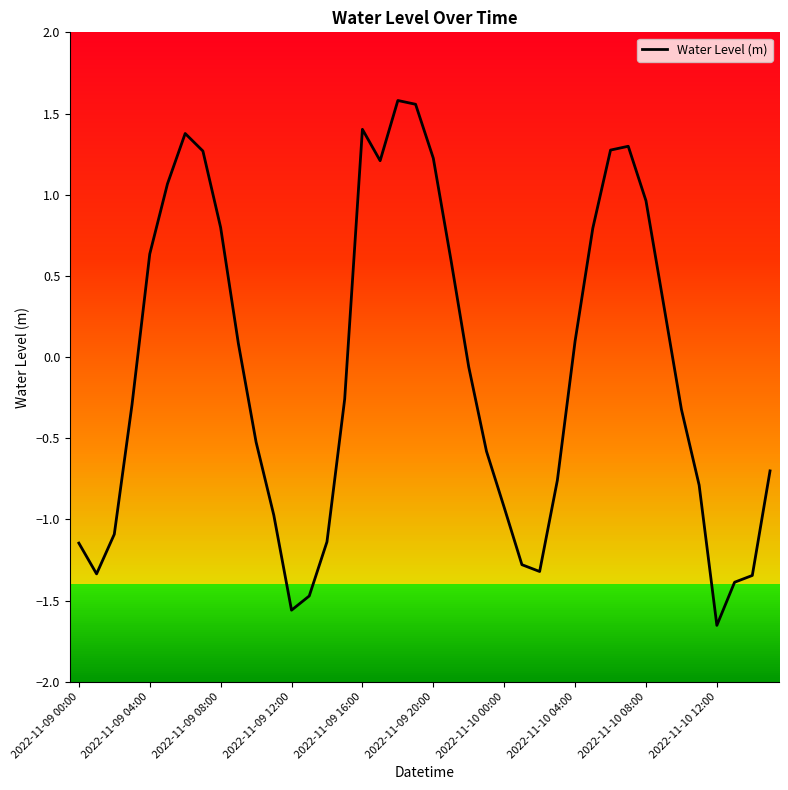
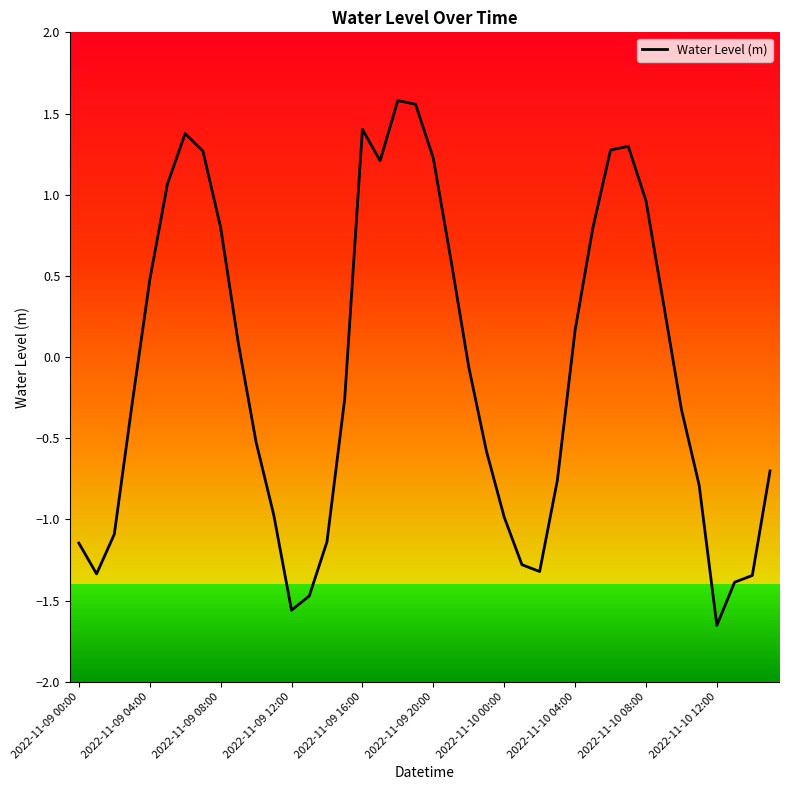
Water Level (m), 2022-11-09 04:00: 0.63 -> 0.47
Water Level (m), 2022-11-10 00:00: -0.93 -> -0.99
Water Level (m), 2022-11-10 04:00: 0.10 -> 0.16
